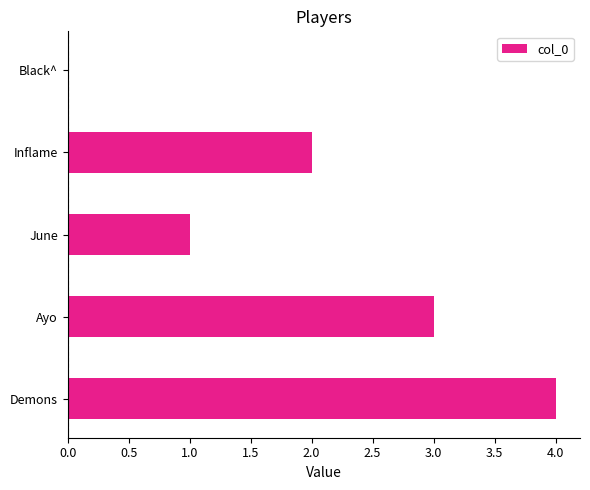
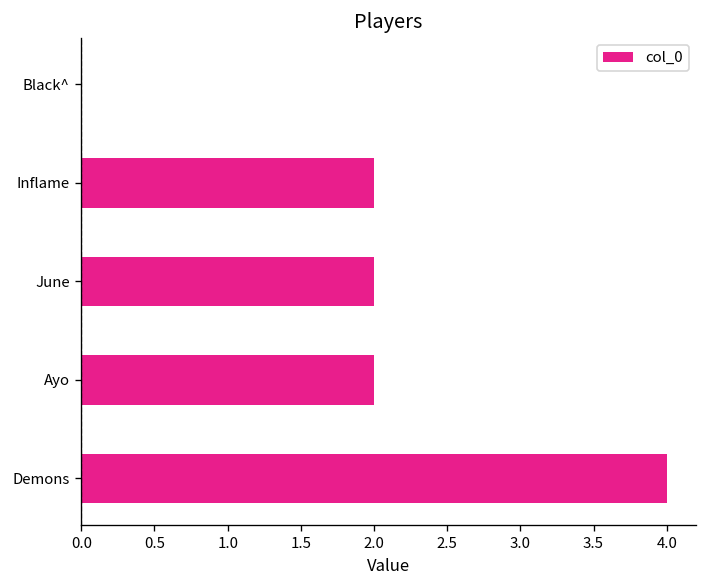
June: 1 -> 2
Ayo: 3 -> 2
